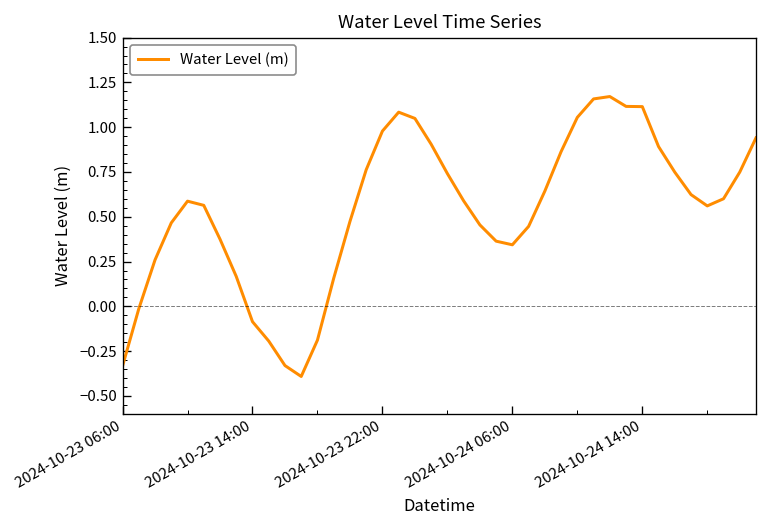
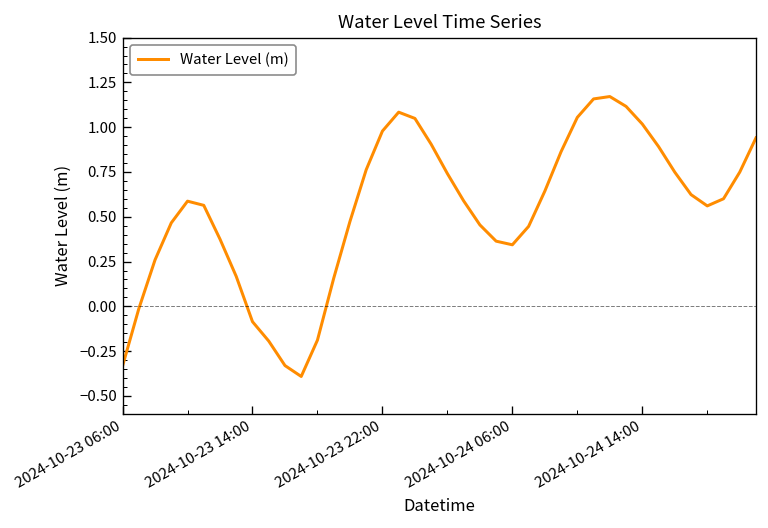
2024-10-24 14:00: 1.11 -> 1.02
